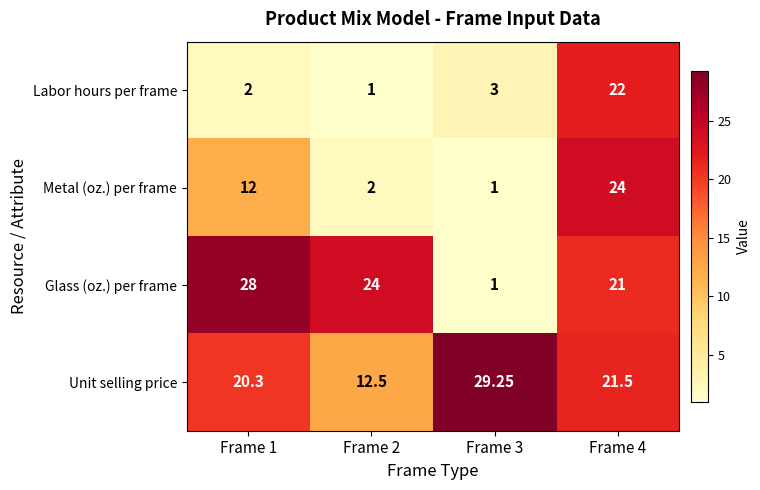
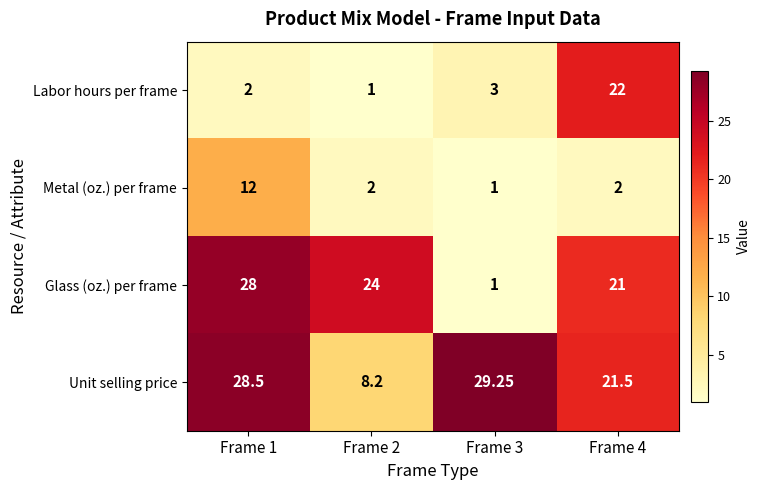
Metal (oz.) per frame, Frame 4: 24 -> 2
Unit selling price, Frame 1: 20.3 -> 28.5
Unit selling price, Frame 2: 12.5 -> 8.2
